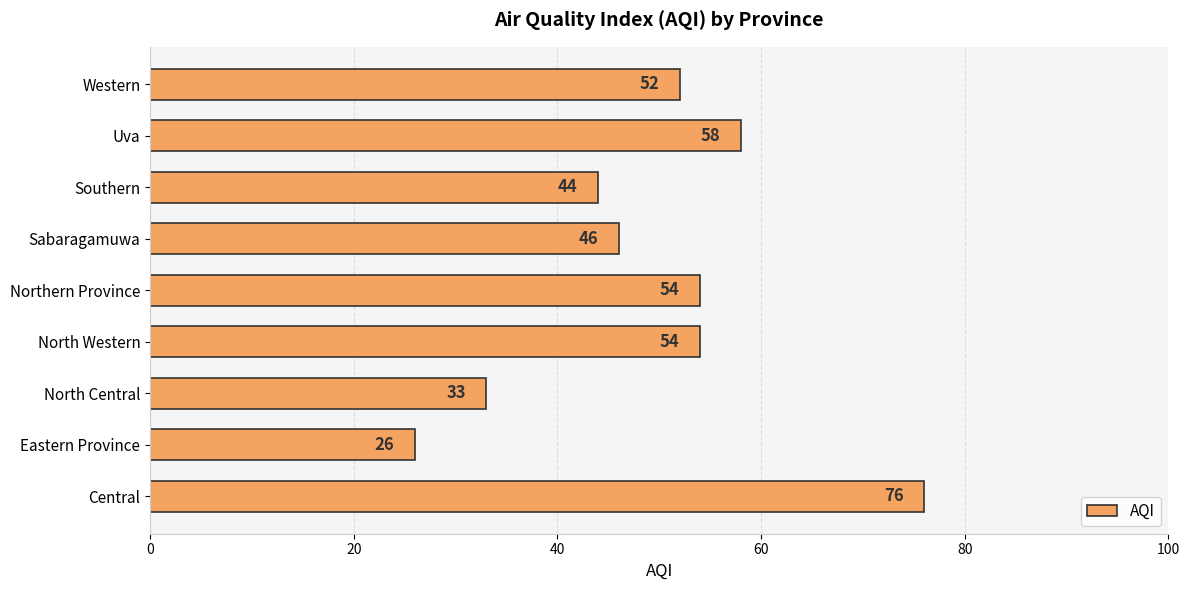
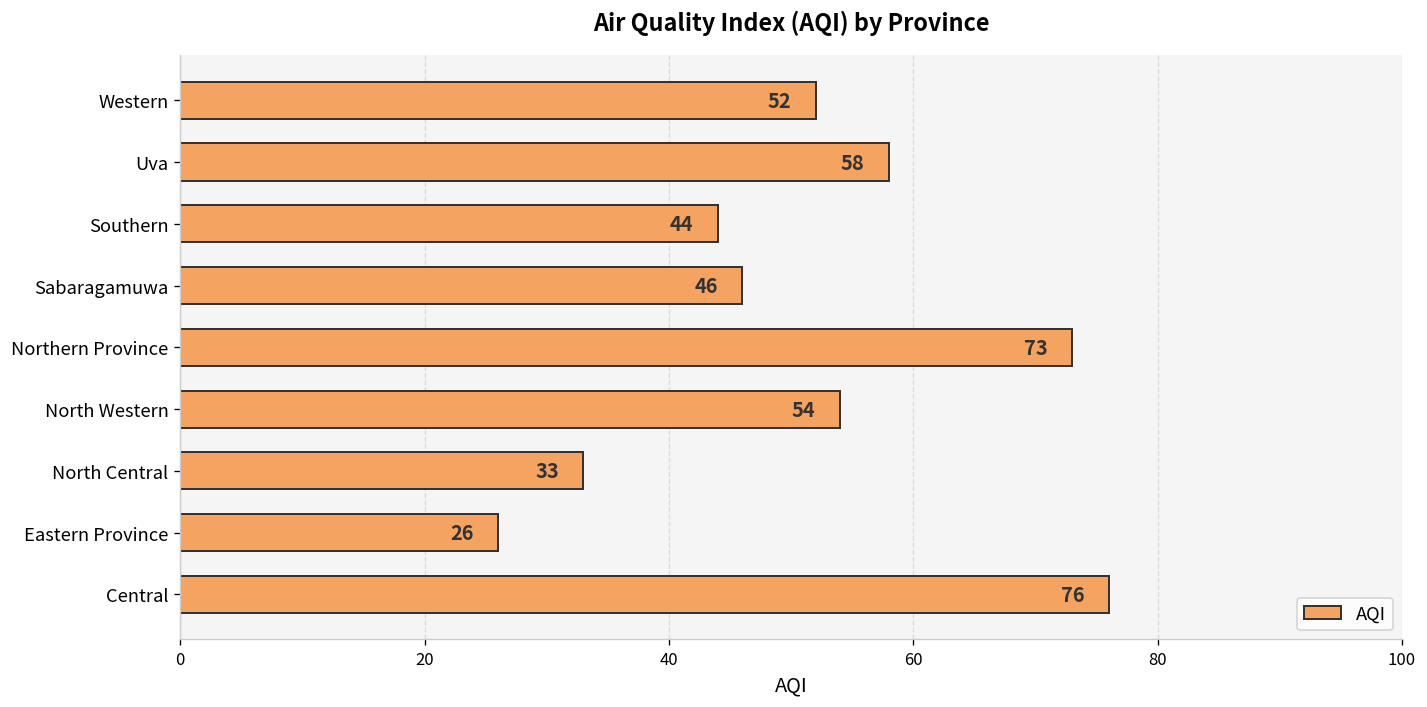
Northern Province: 54 -> 73
